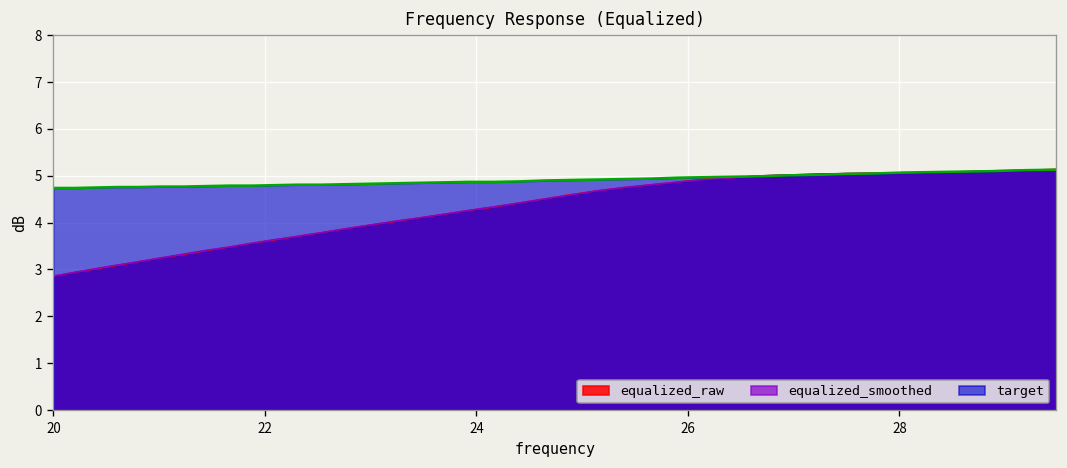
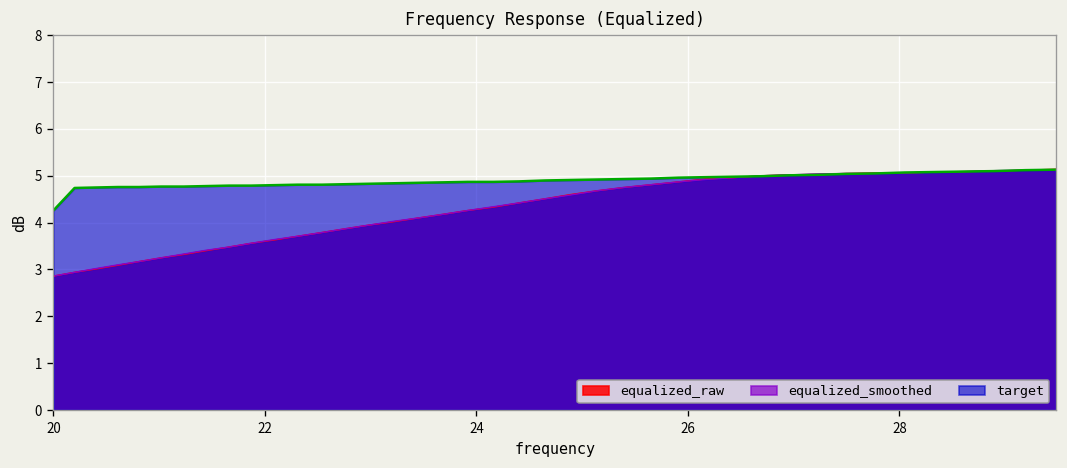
target, 20: 4.7 -> 4.3
